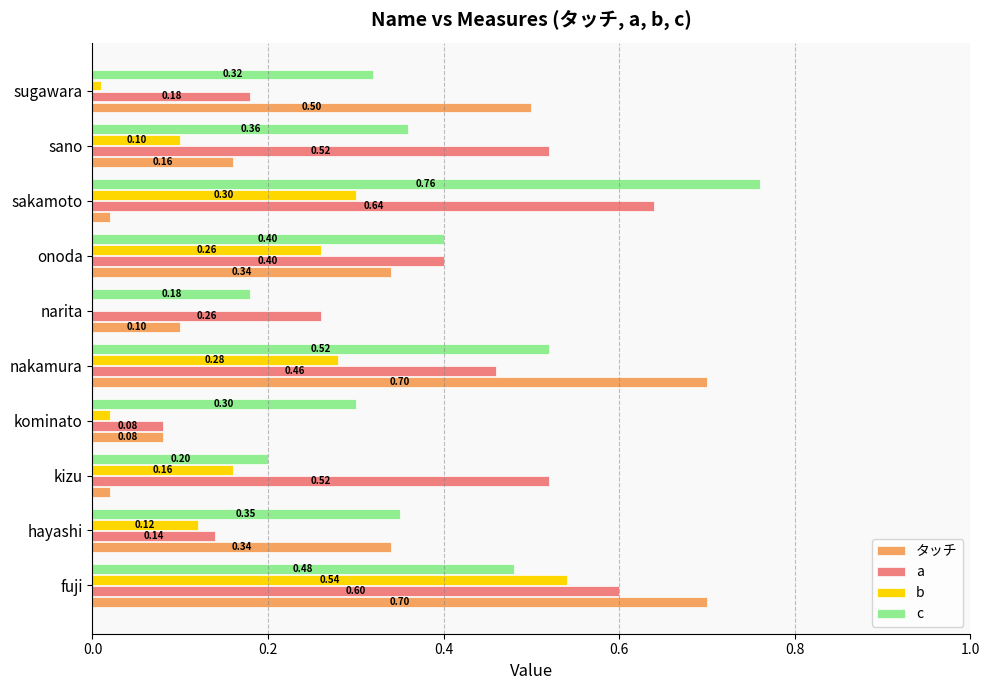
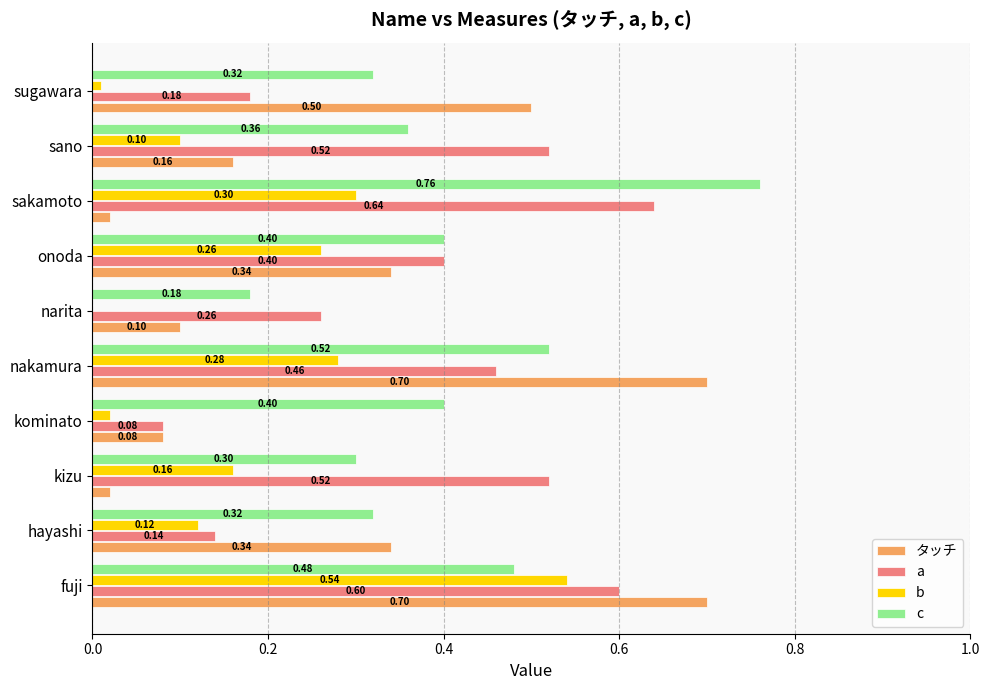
c, kominato: 0.30 -> 0.40
c, kizu: 0.20 -> 0.30
c, hayashi: 0.35 -> 0.32
